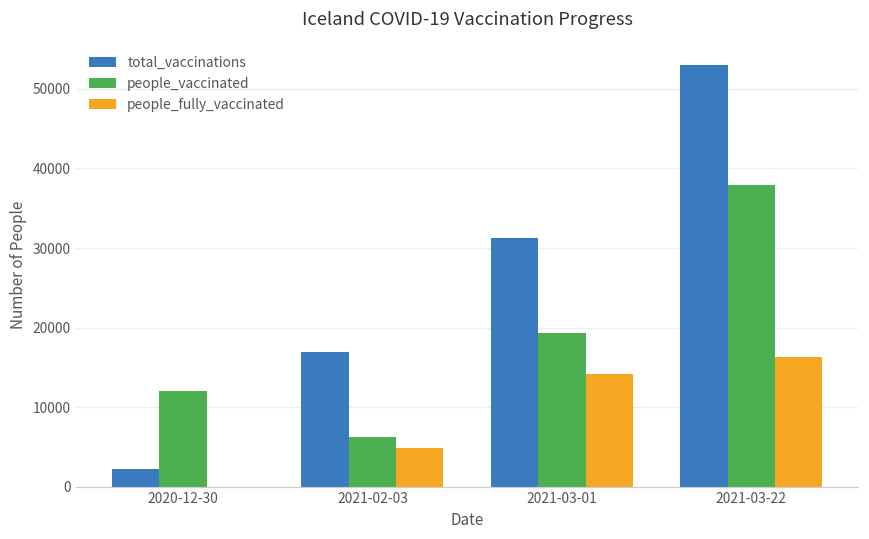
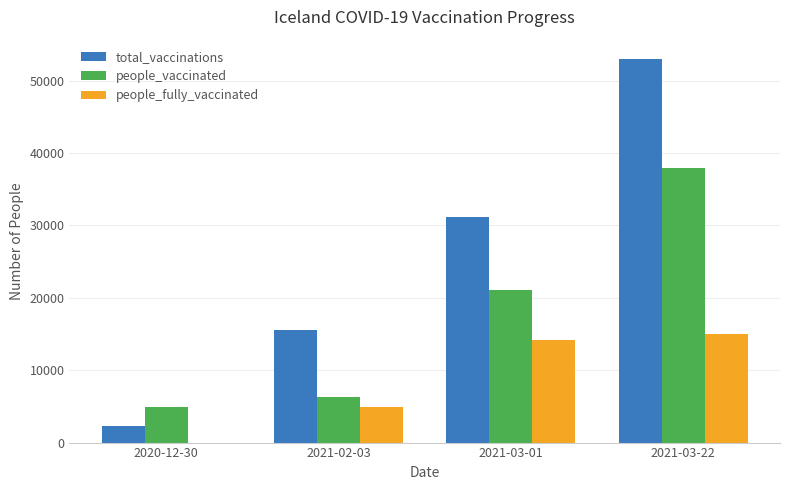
people_vaccinated, 2020-12-30: 12000 -> 5000
total_vaccinations, 2021-02-03: 17000 -> 15000
people_vaccinated, 2021-03-01: 19000 -> 21000
people_fully_vaccinated, 2021-03-22: 16000 -> 15000
